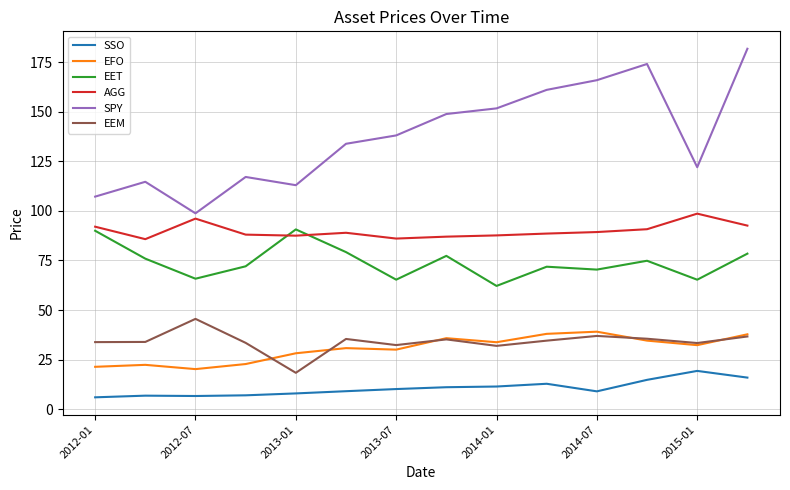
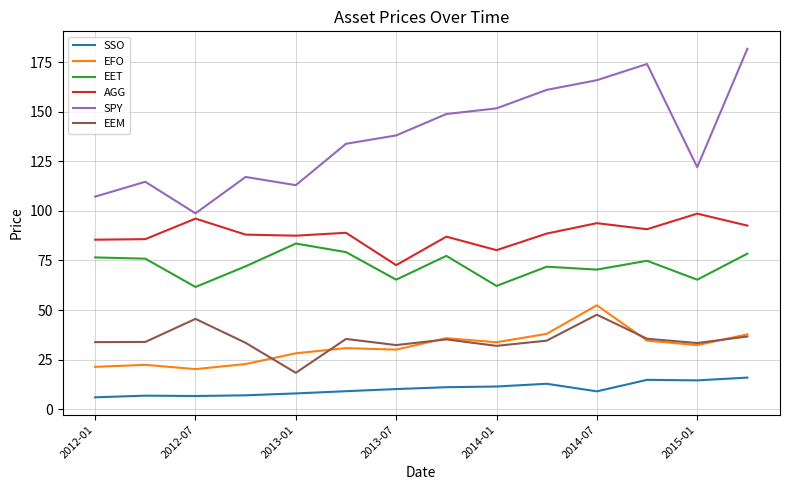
EET, 2012-01: 90 -> 77
AGG, 2012-01: 92 -> 85
EET, 2012-07: 66 -> 62
EET, 2013-01: 91 -> 84
AGG, 2013-07: 86 -> 73
AGG, 2014-01: 88 -> 80
EFO, 2014-07: 39 -> 52
AGG, 2014-07: 89 -> 94
EEM, 2014-07: 37 -> 48
SSO, 2015-01: 19 -> 15
